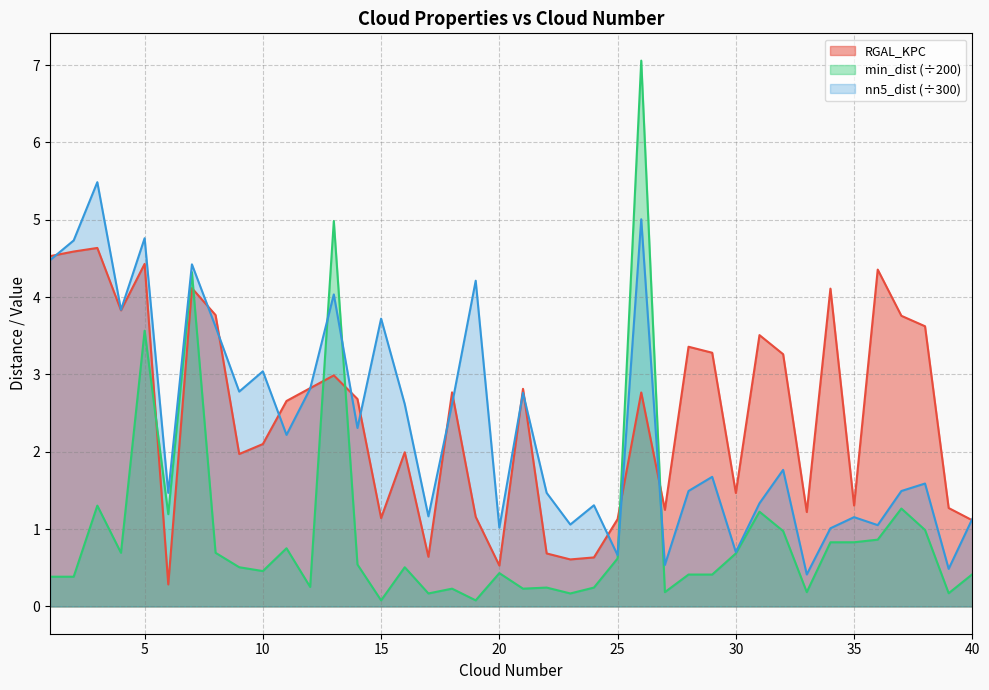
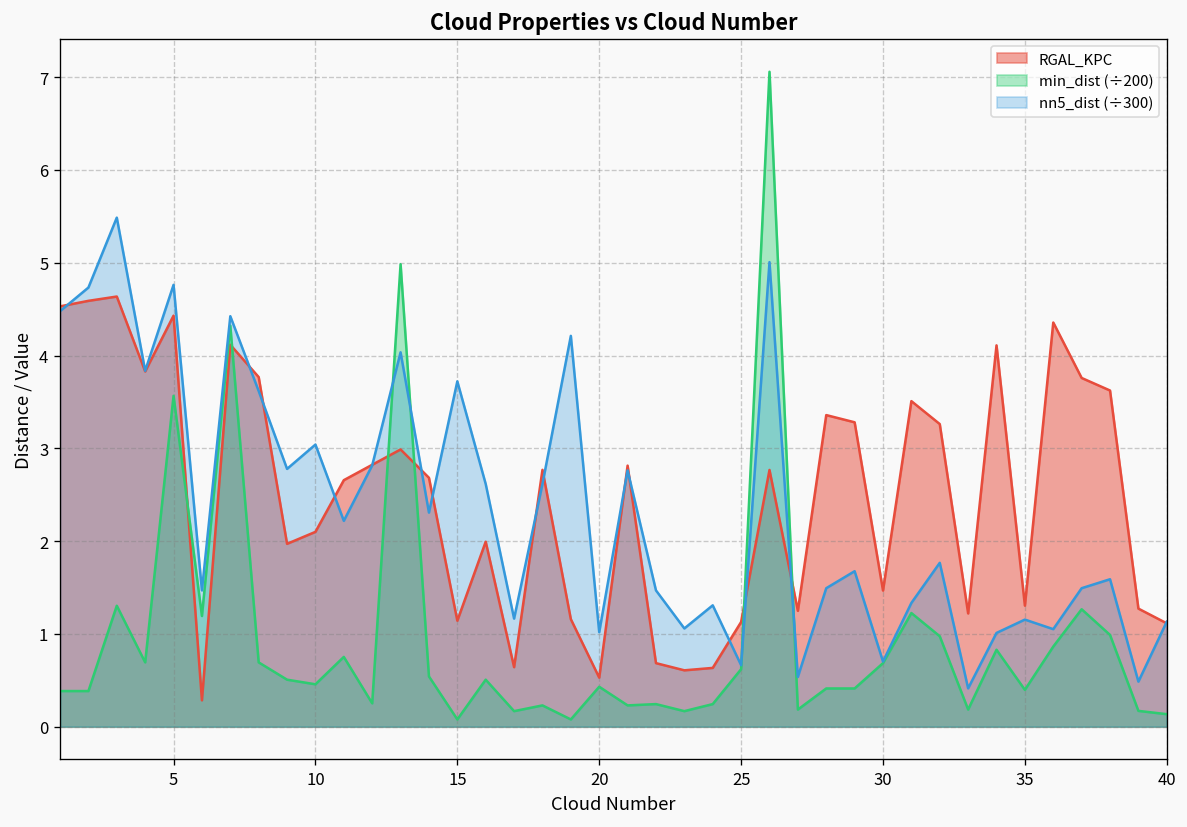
min_dist (÷200), 35: 0.8 -> 0.4
min_dist (÷200), 40: 0.4 -> 0.1
